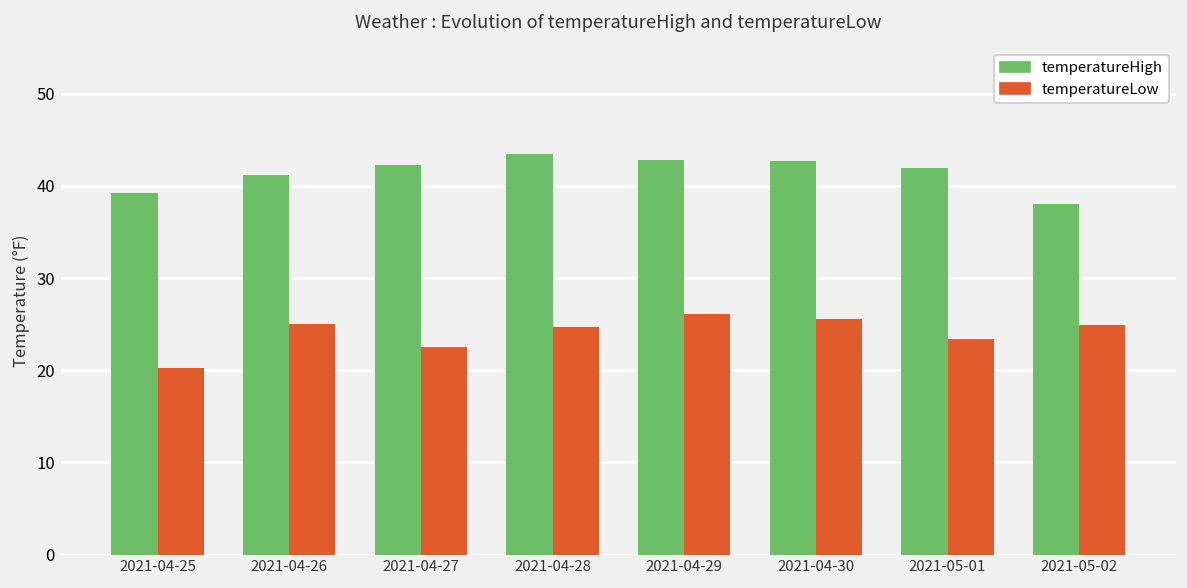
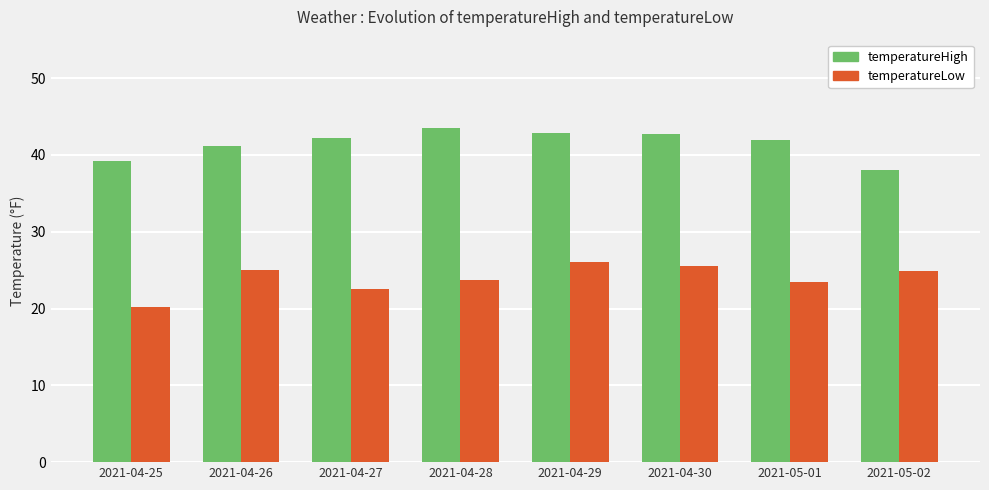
temperatureLow, 2021-04-28: 25 -> 24
